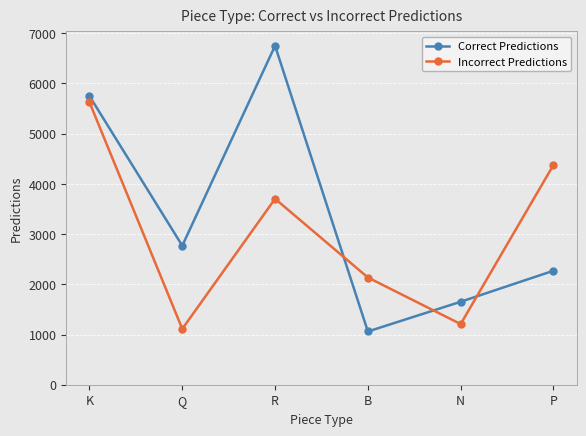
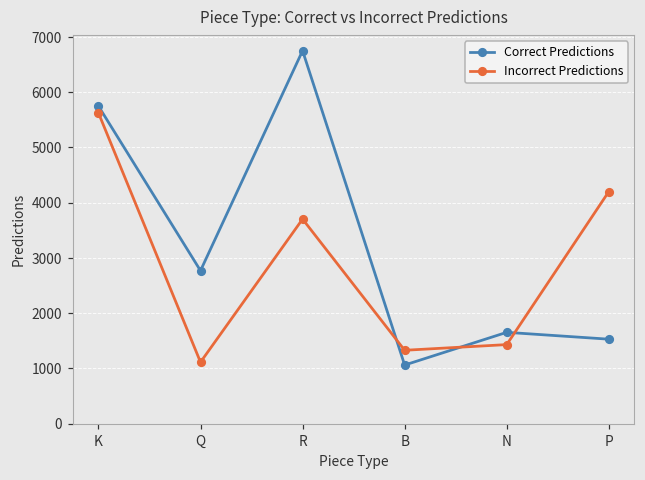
Incorrect Predictions, B: 2100 -> 1300
Incorrect Predictions, N: 1200 -> 1400
Correct Predictions, P: 2300 -> 1500
Incorrect Predictions, P: 4400 -> 4200
